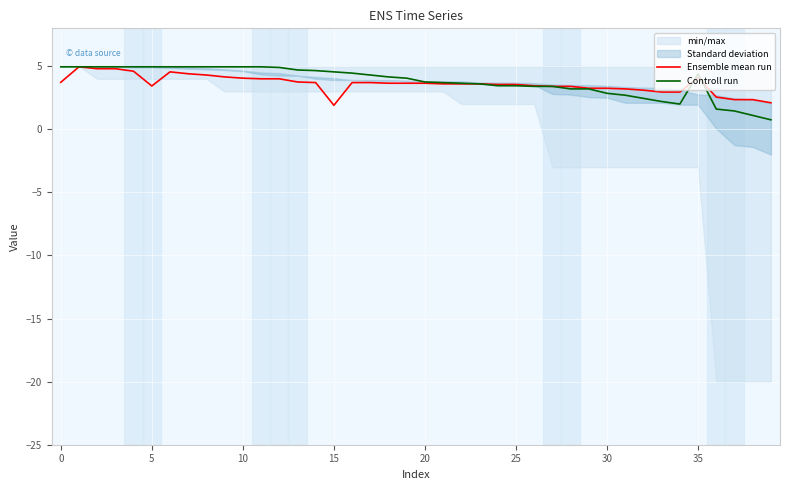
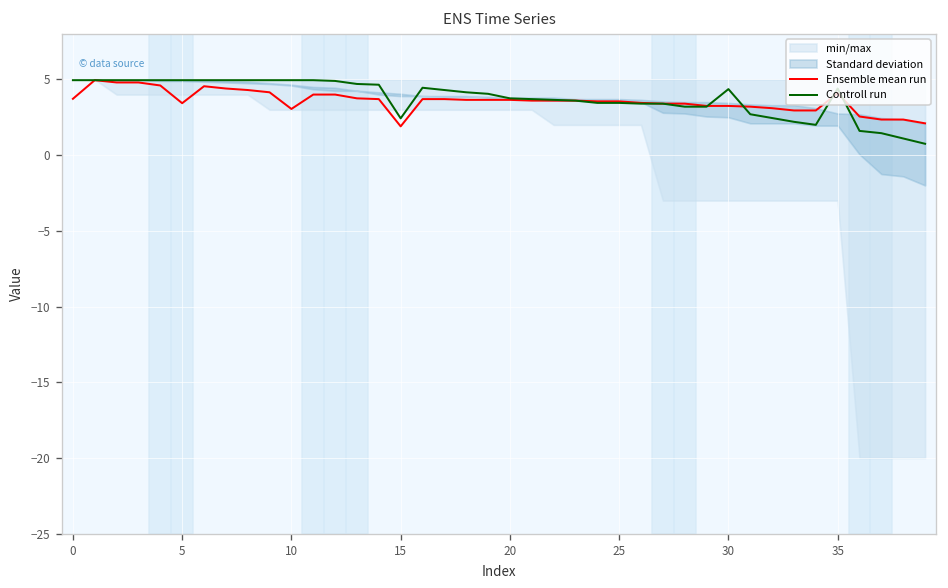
Ensemble mean run, 10: 4.1 -> 3.1
Controll run, 15: 4.6 -> 2.4
Controll run, 30: 2.9 -> 4.4
